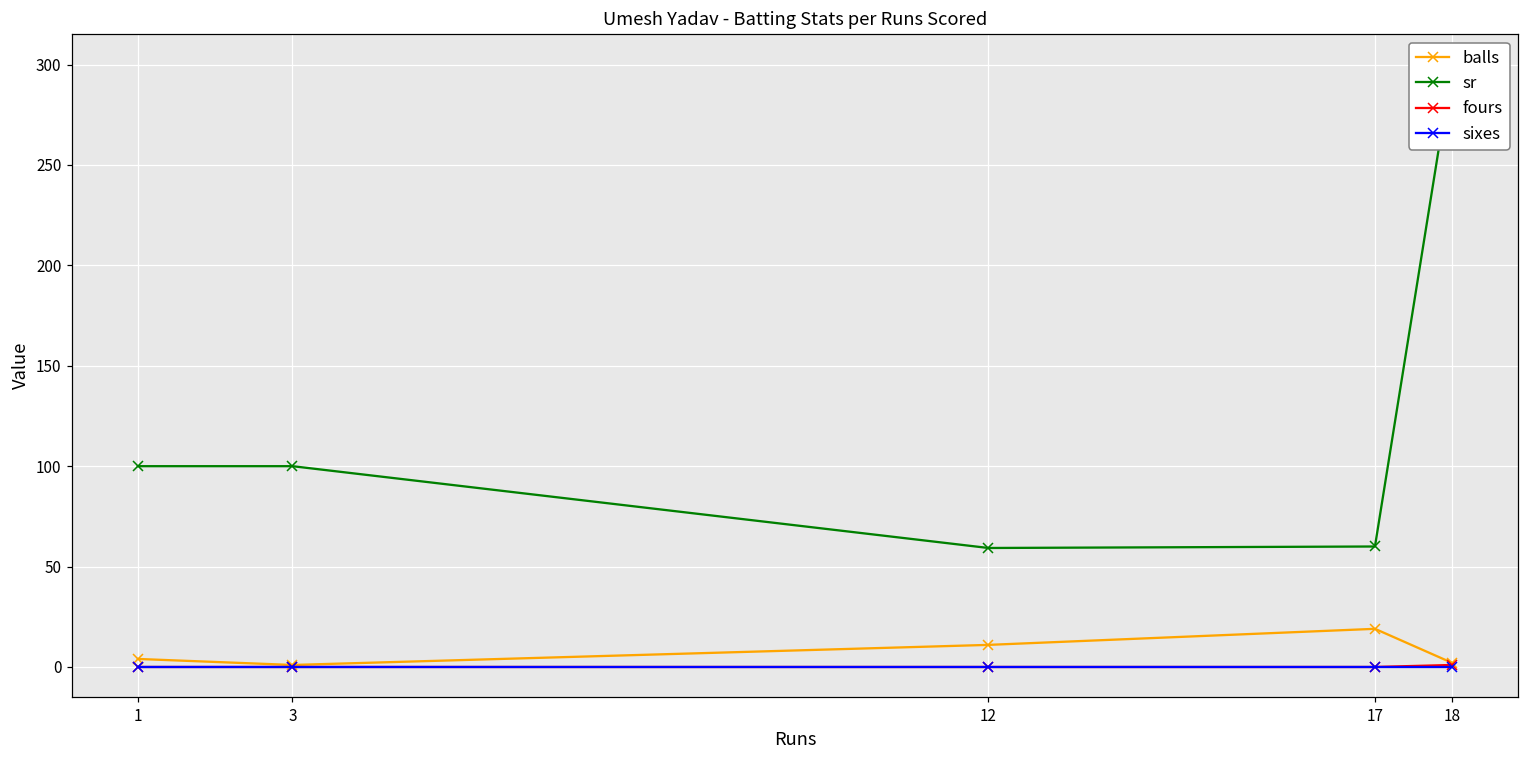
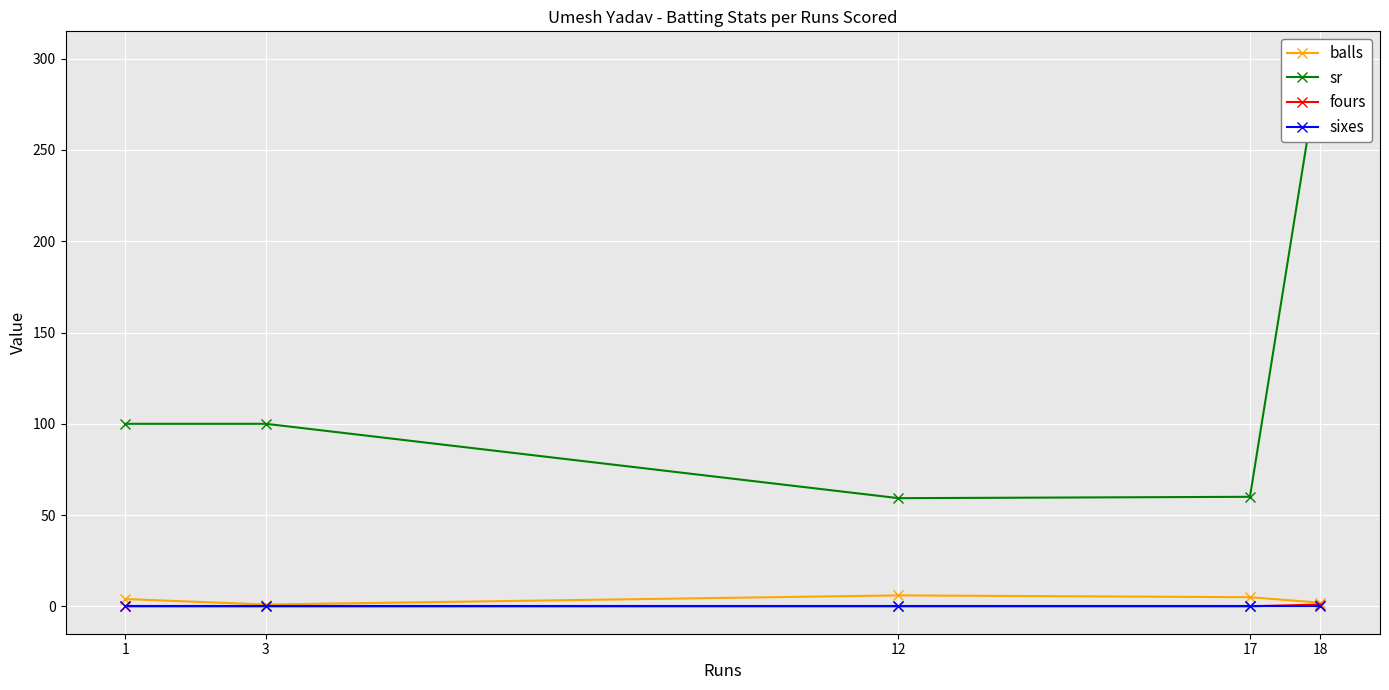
balls, 12: 11 -> 6
balls, 17: 19 -> 5
